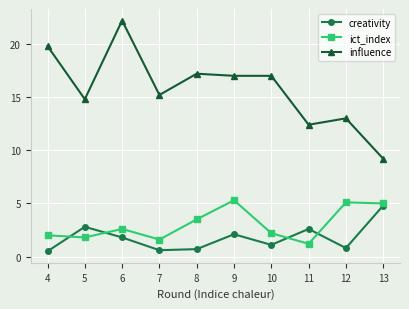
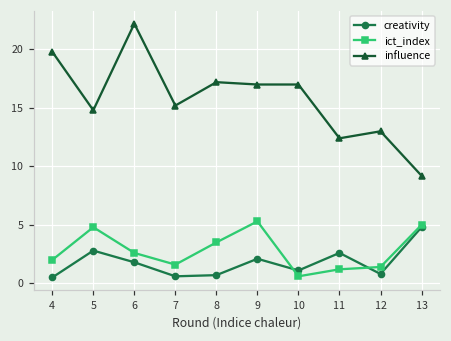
ict_index, 5: 1.8 -> 4.8
ict_index, 10: 2.2 -> 0.6
ict_index, 12: 5.1 -> 1.4
